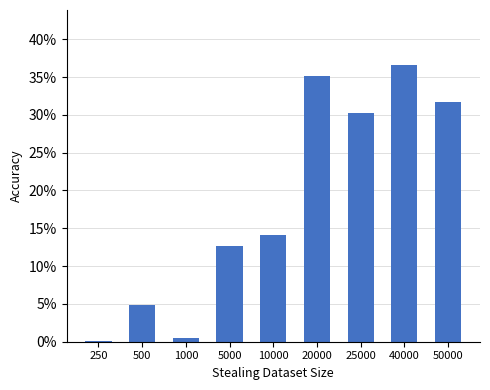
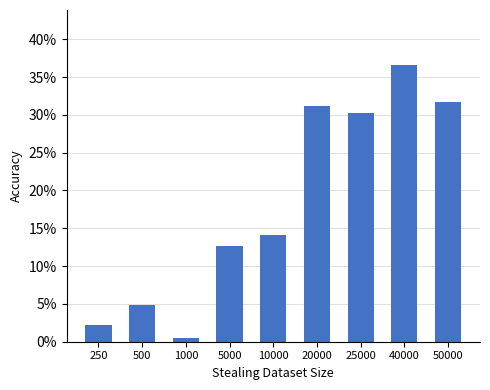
250: 0% -> 2%
20000: 35% -> 31%
